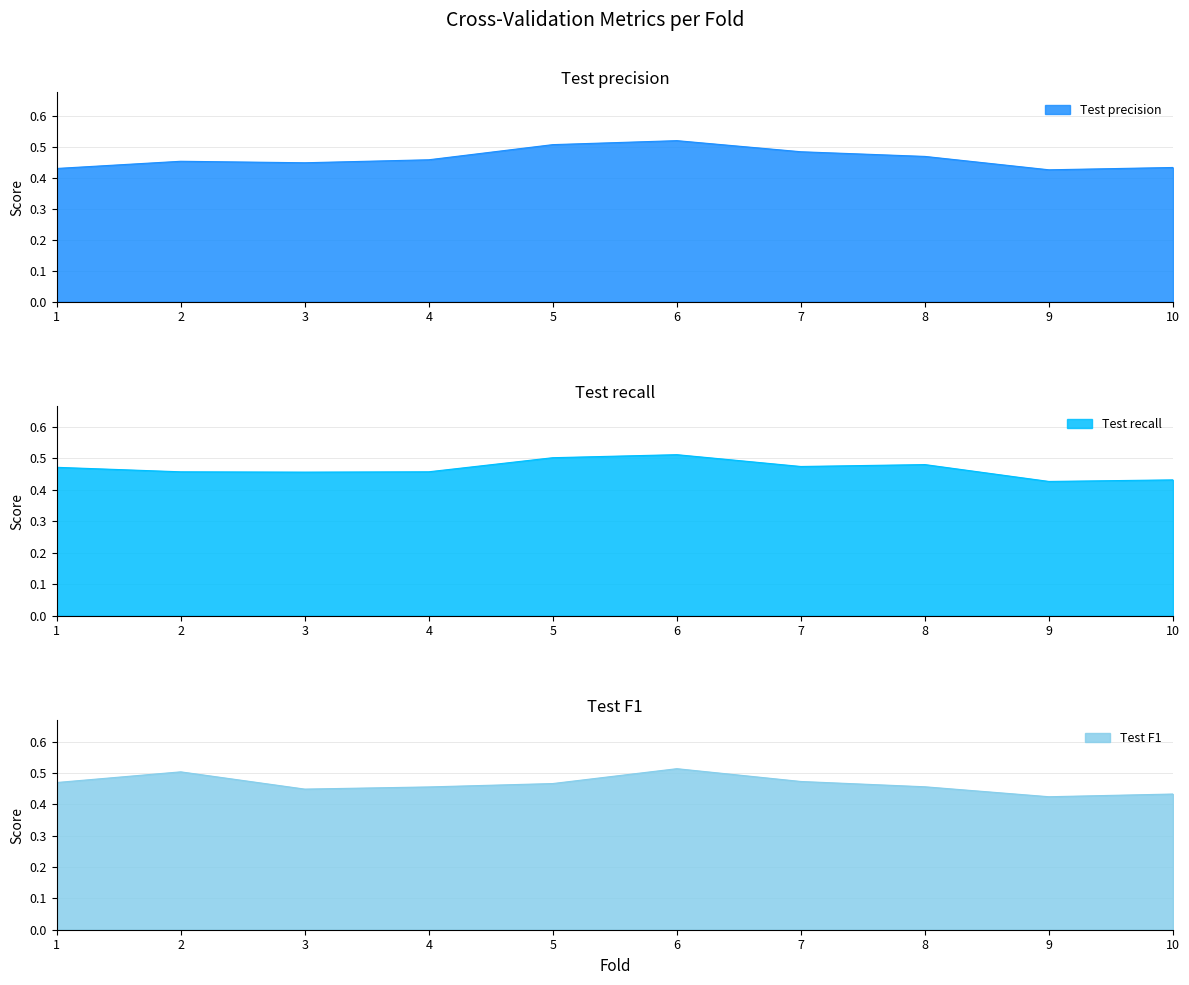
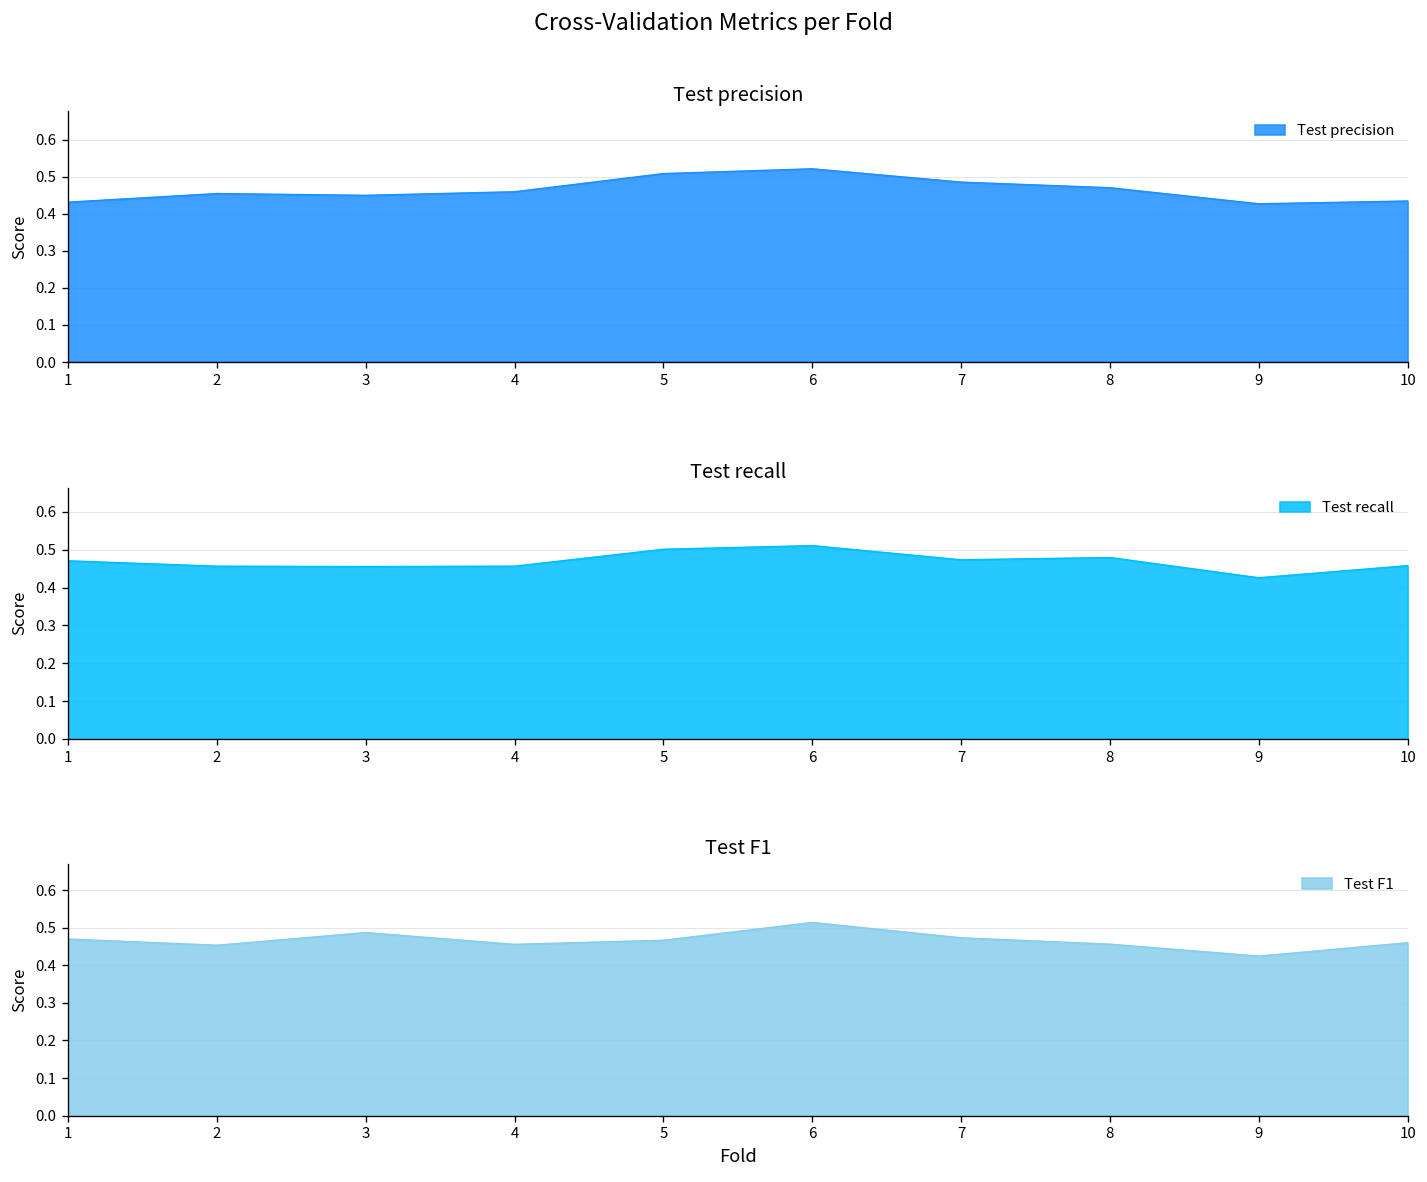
Test recall, 10: 0.43 -> 0.46
Test F1, 2: 0.50 -> 0.45
Test F1, 3: 0.45 -> 0.49
Test F1, 10: 0.43 -> 0.46
